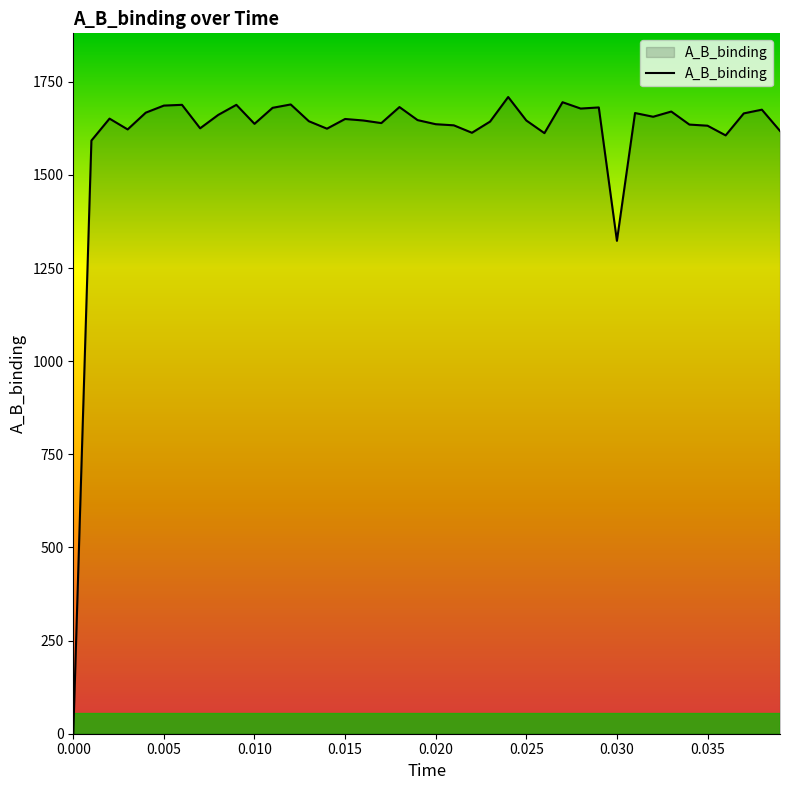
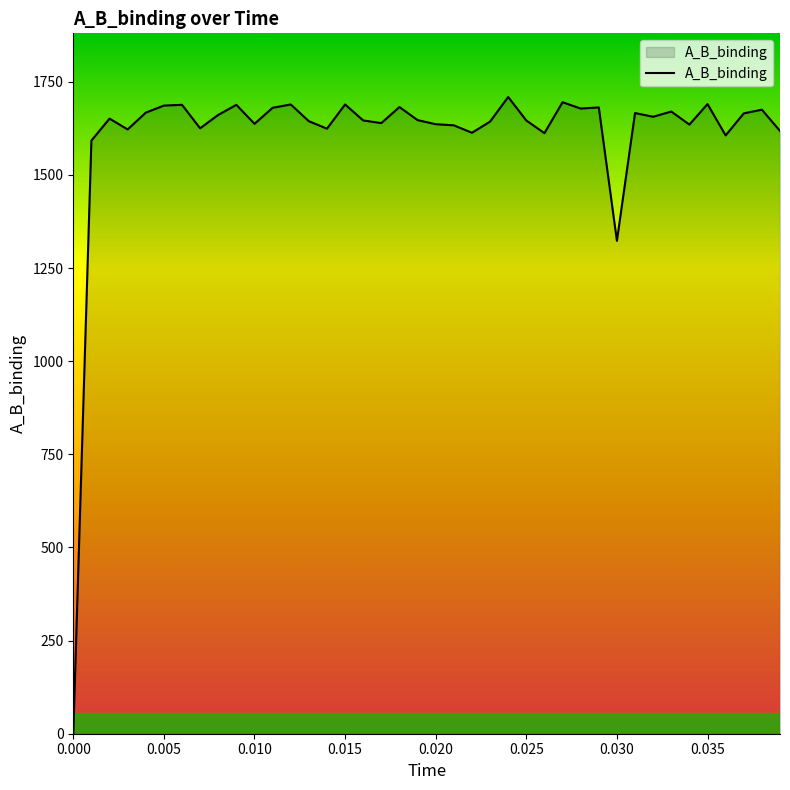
0.015: 1650 -> 1690
0.035: 1630 -> 1690
